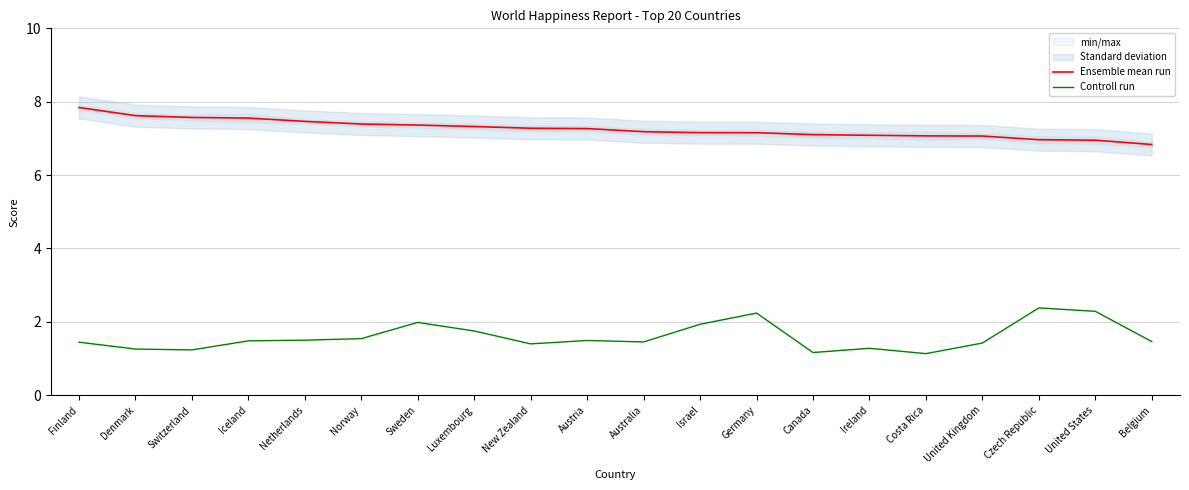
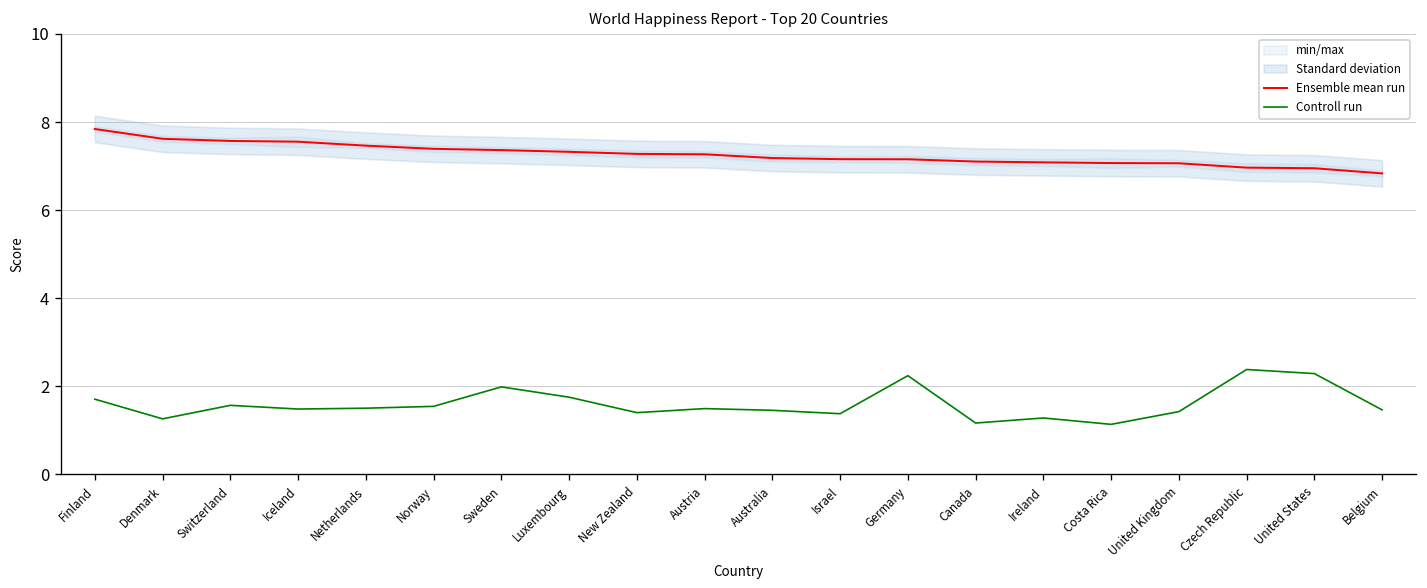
Controll run, Finland: 1.4 -> 1.7
Controll run, Switzerland: 1.2 -> 1.6
Controll run, Israel: 1.9 -> 1.4
